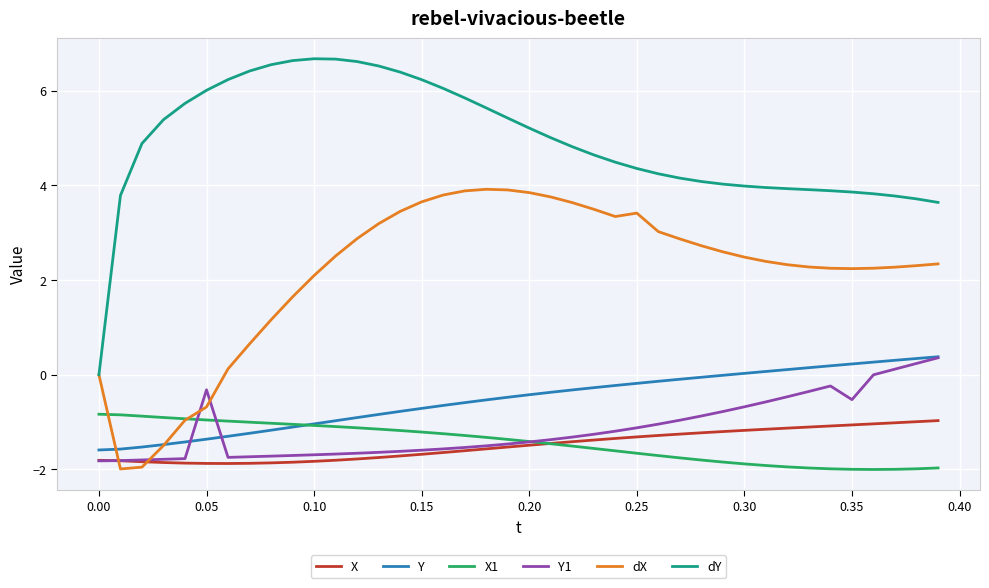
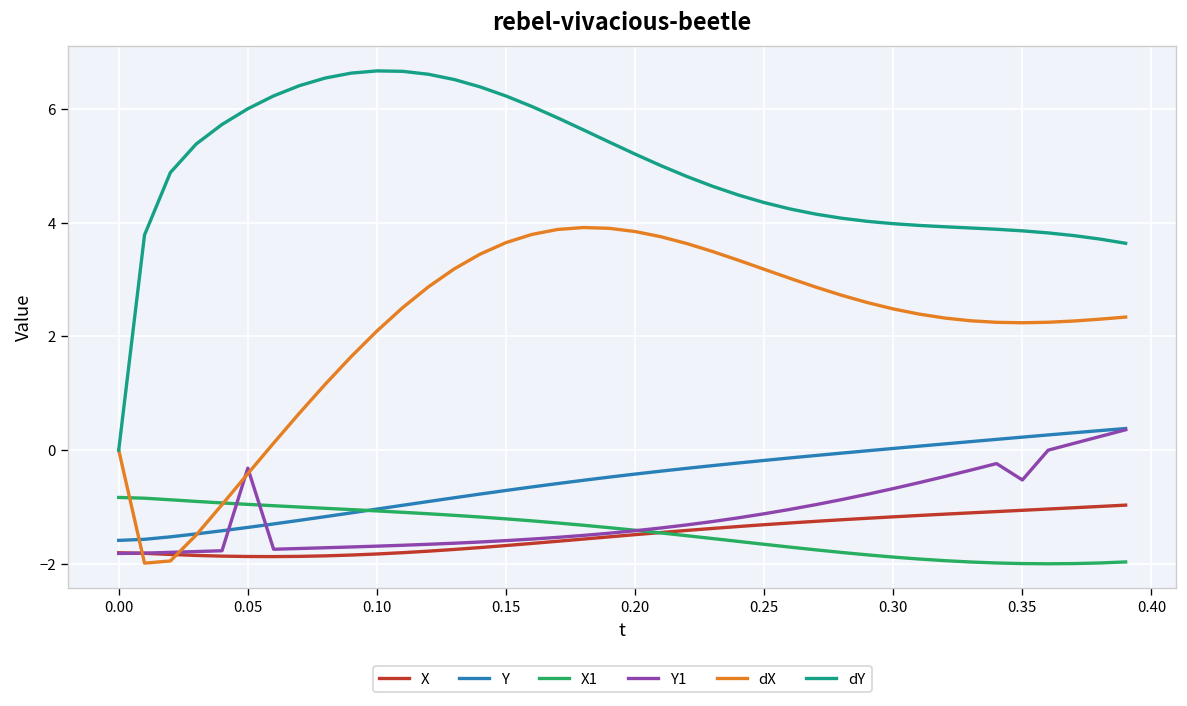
dX, 0.05: -0.7 -> -0.4
dX, 0.25: 3.4 -> 3.2
